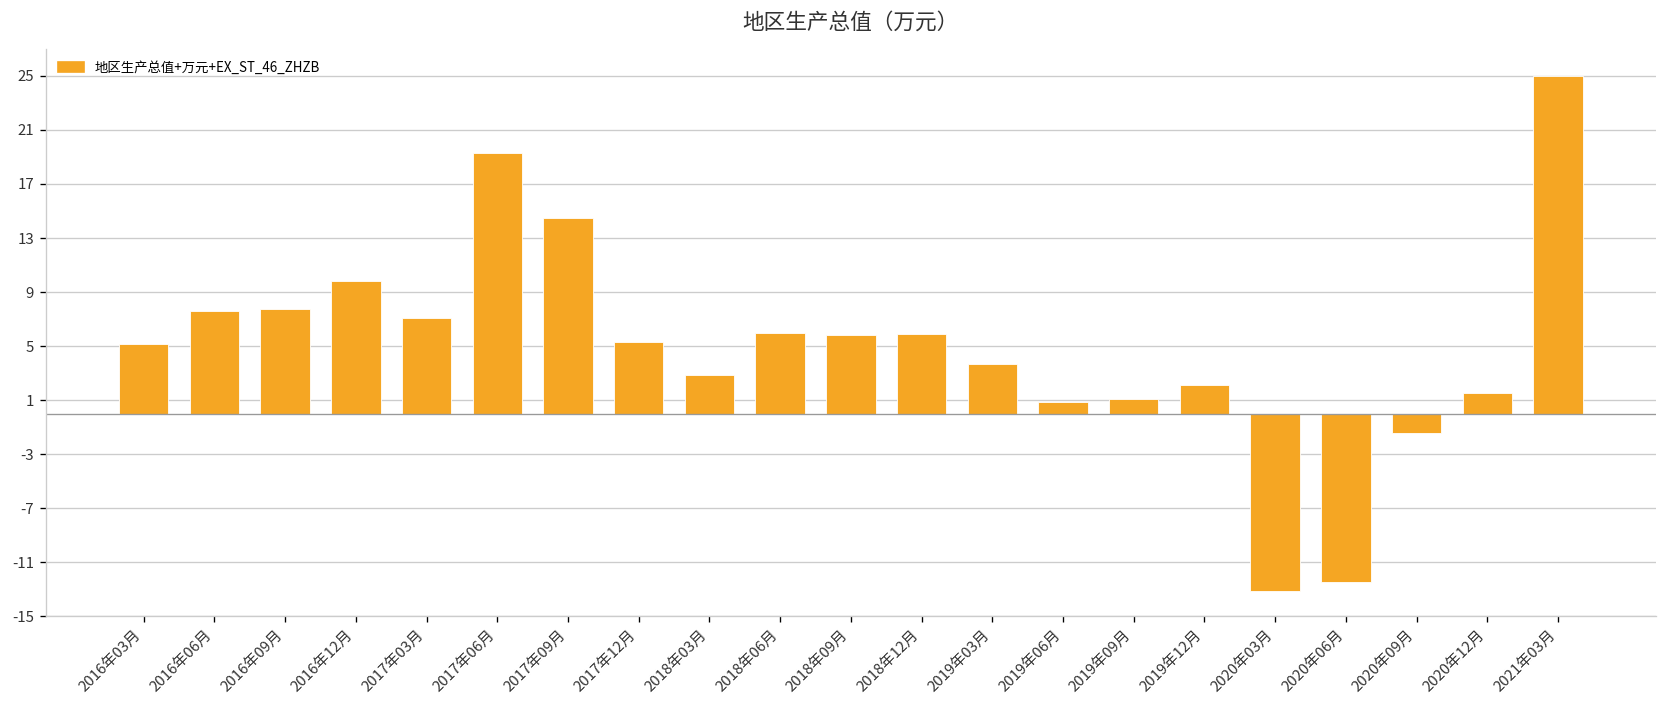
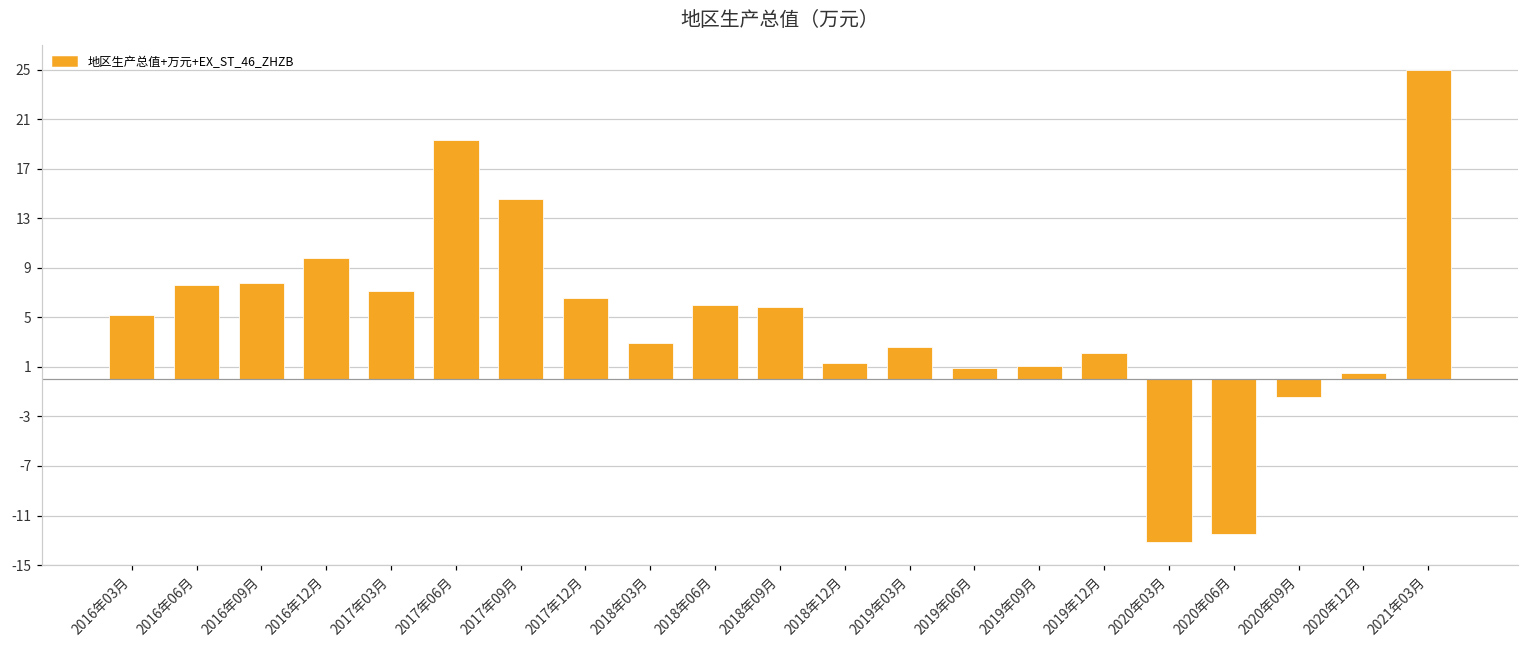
2017年12月: 5.3 -> 6.6
2018年12月: 5.9 -> 1.3
2019年03月: 3.7 -> 2.6
2020年12月: 1.5 -> 0.5
